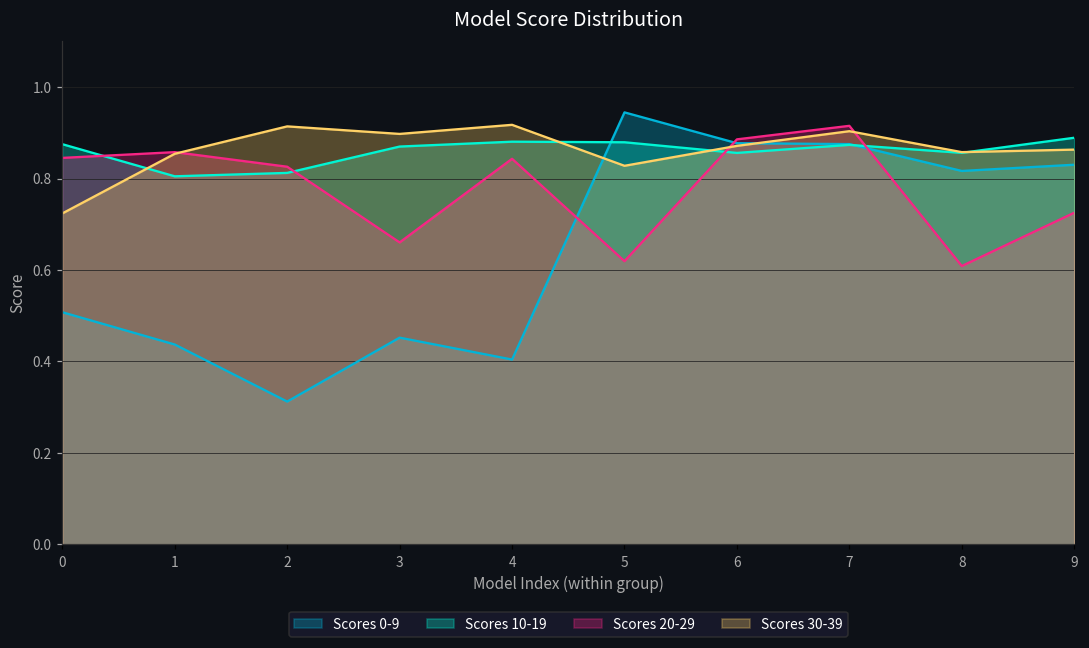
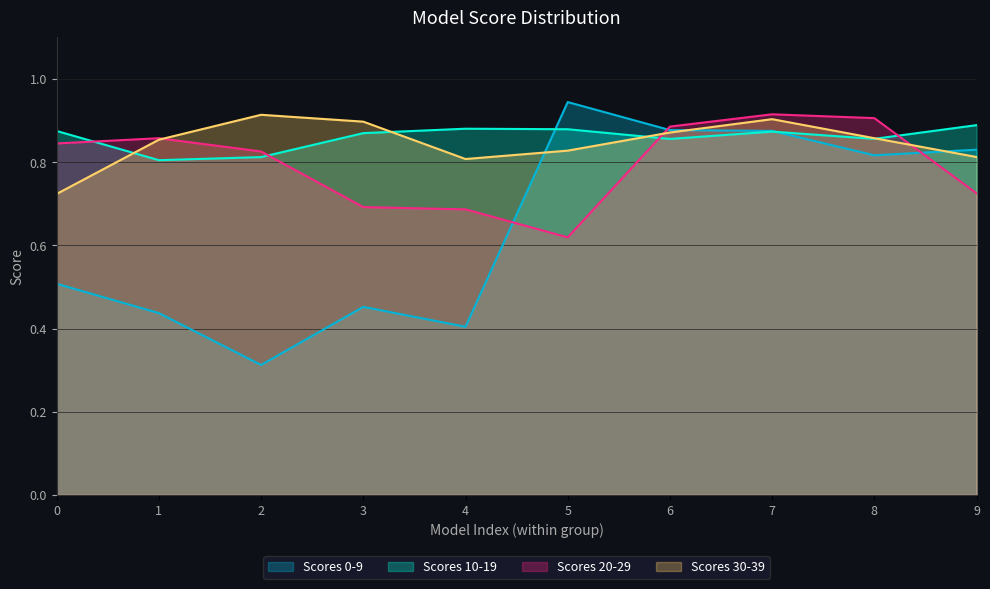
Scores 20-29, 3: 0.66 -> 0.69
Scores 20-29, 4: 0.84 -> 0.69
Scores 30-39, 4: 0.92 -> 0.81
Scores 20-29, 8: 0.61 -> 0.91
Scores 30-39, 9: 0.86 -> 0.81
